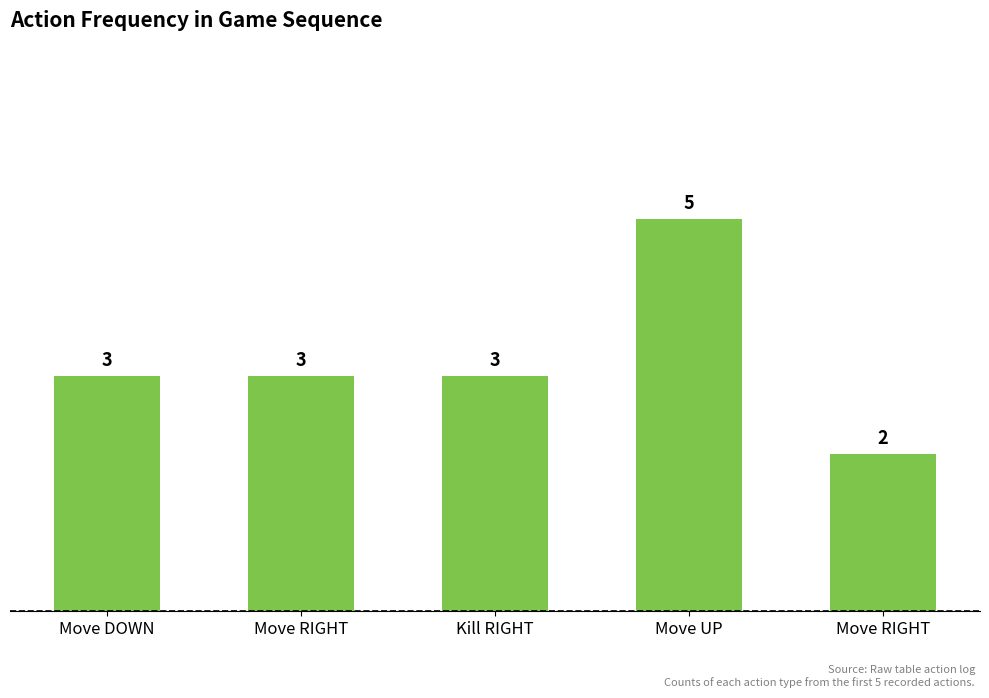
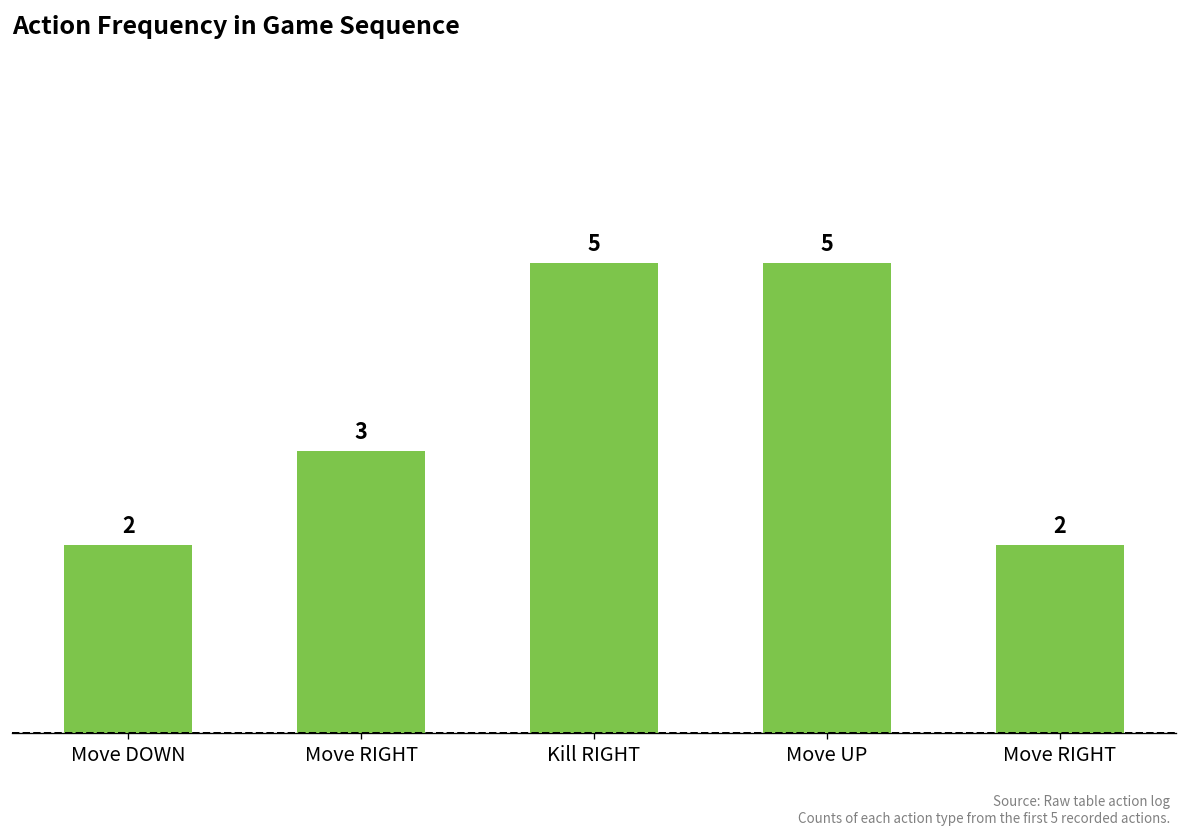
Move DOWN: 3 -> 2
Kill RIGHT: 3 -> 5
